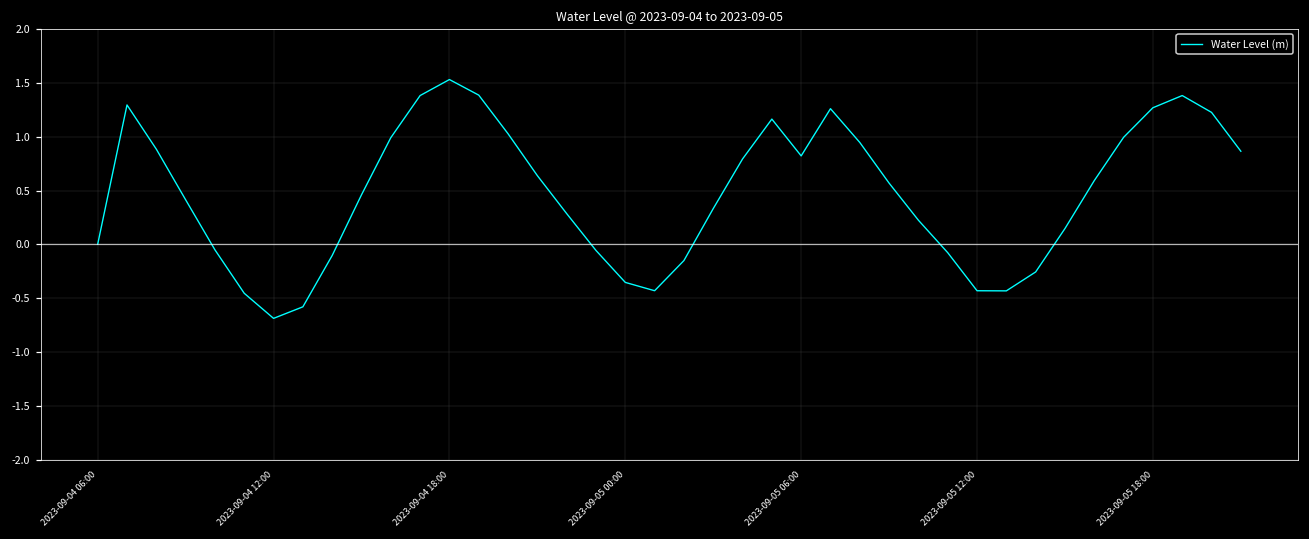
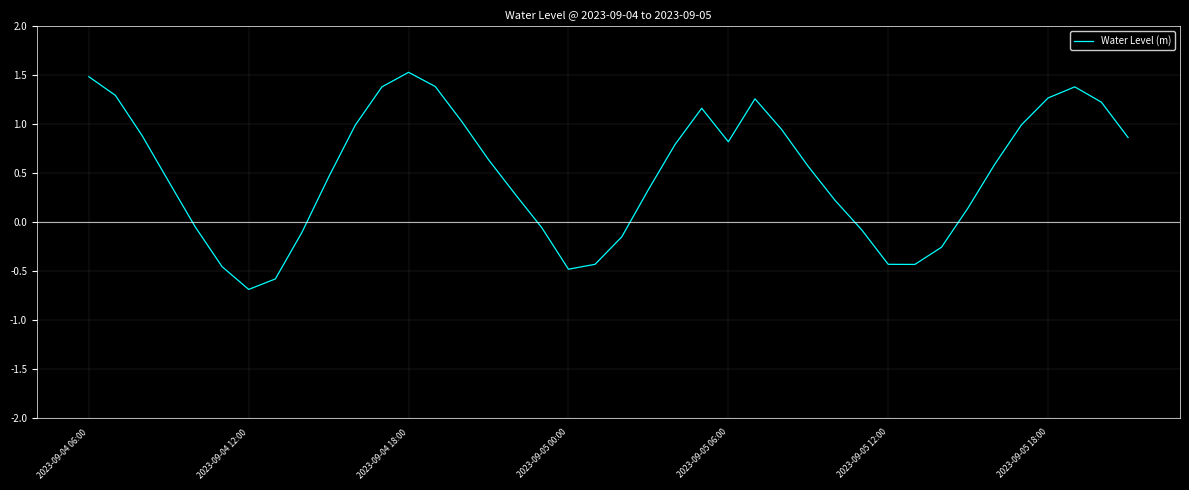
2023-09-04 06:00: 0.0 -> 1.5
2023-09-05 00:00: -0.4 -> -0.5
